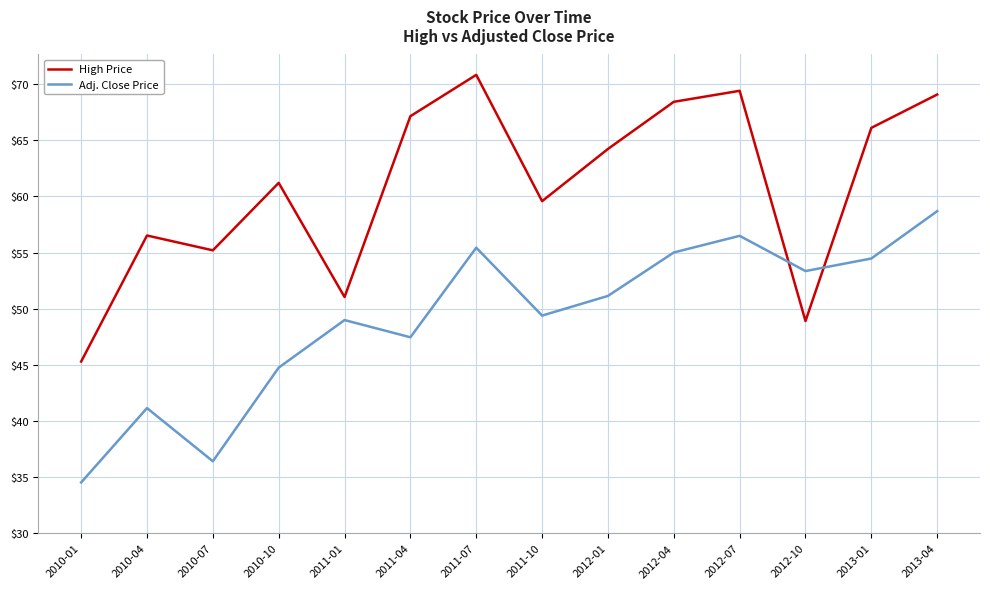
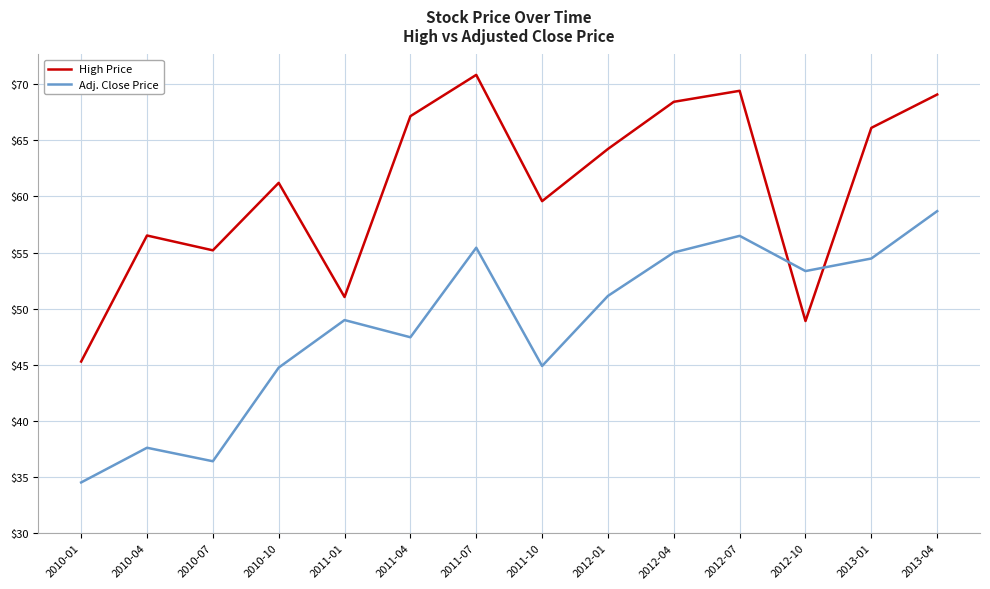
Adj. Close Price, 2010-04: $41.1 -> $37.6
Adj. Close Price, 2011-10: $49.4 -> $44.9
